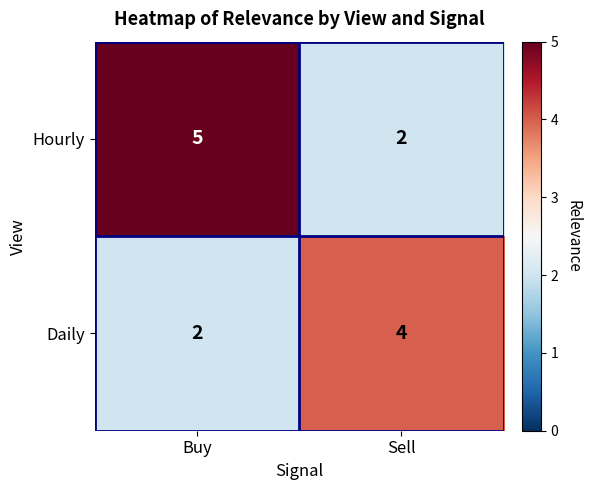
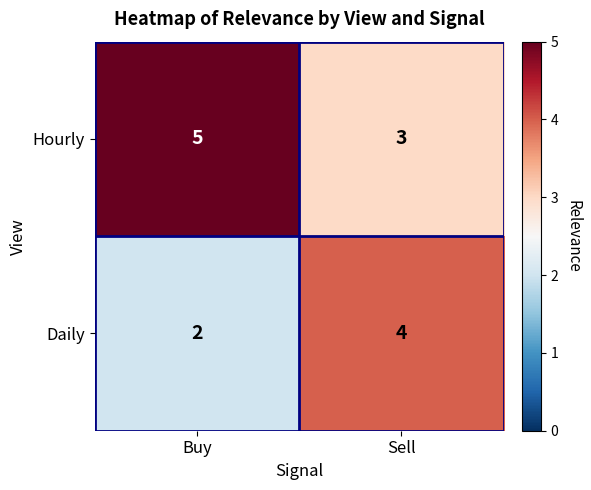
Hourly, Sell: 2 -> 3
